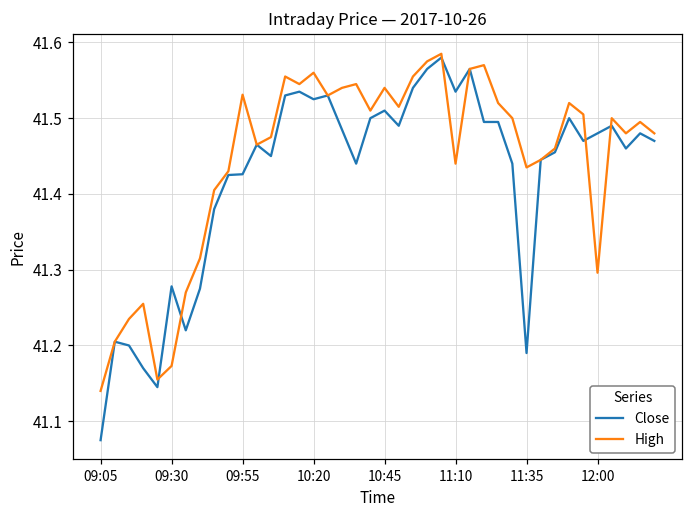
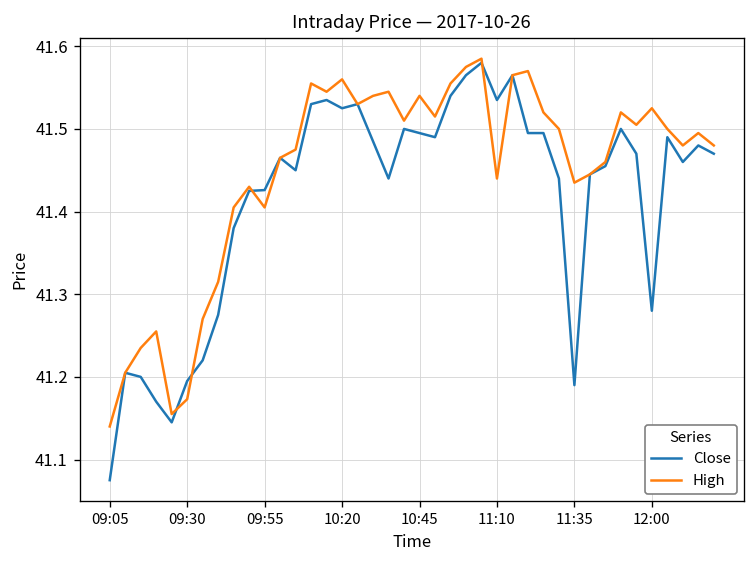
Close, 09:30: 41.28 -> 41.20
High, 09:55: 41.53 -> 41.41
Close, 10:45: 41.51 -> 41.50
Close, 12:00: 41.48 -> 41.28
High, 12:00: 41.30 -> 41.53
